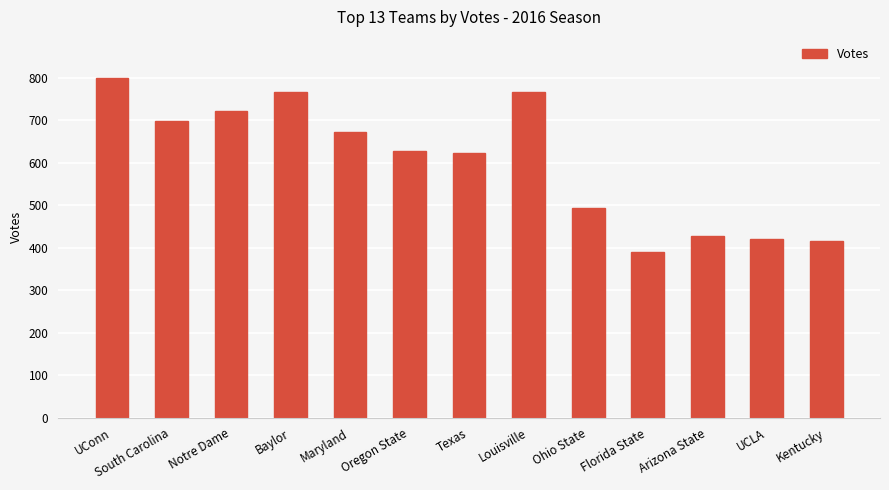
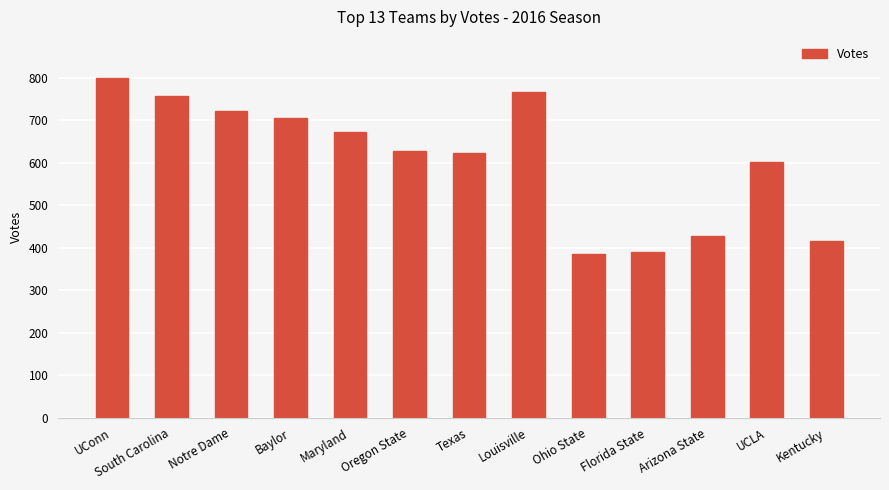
South Carolina: 700 -> 760
Baylor: 770 -> 710
Ohio State: 490 -> 380
UCLA: 420 -> 600
